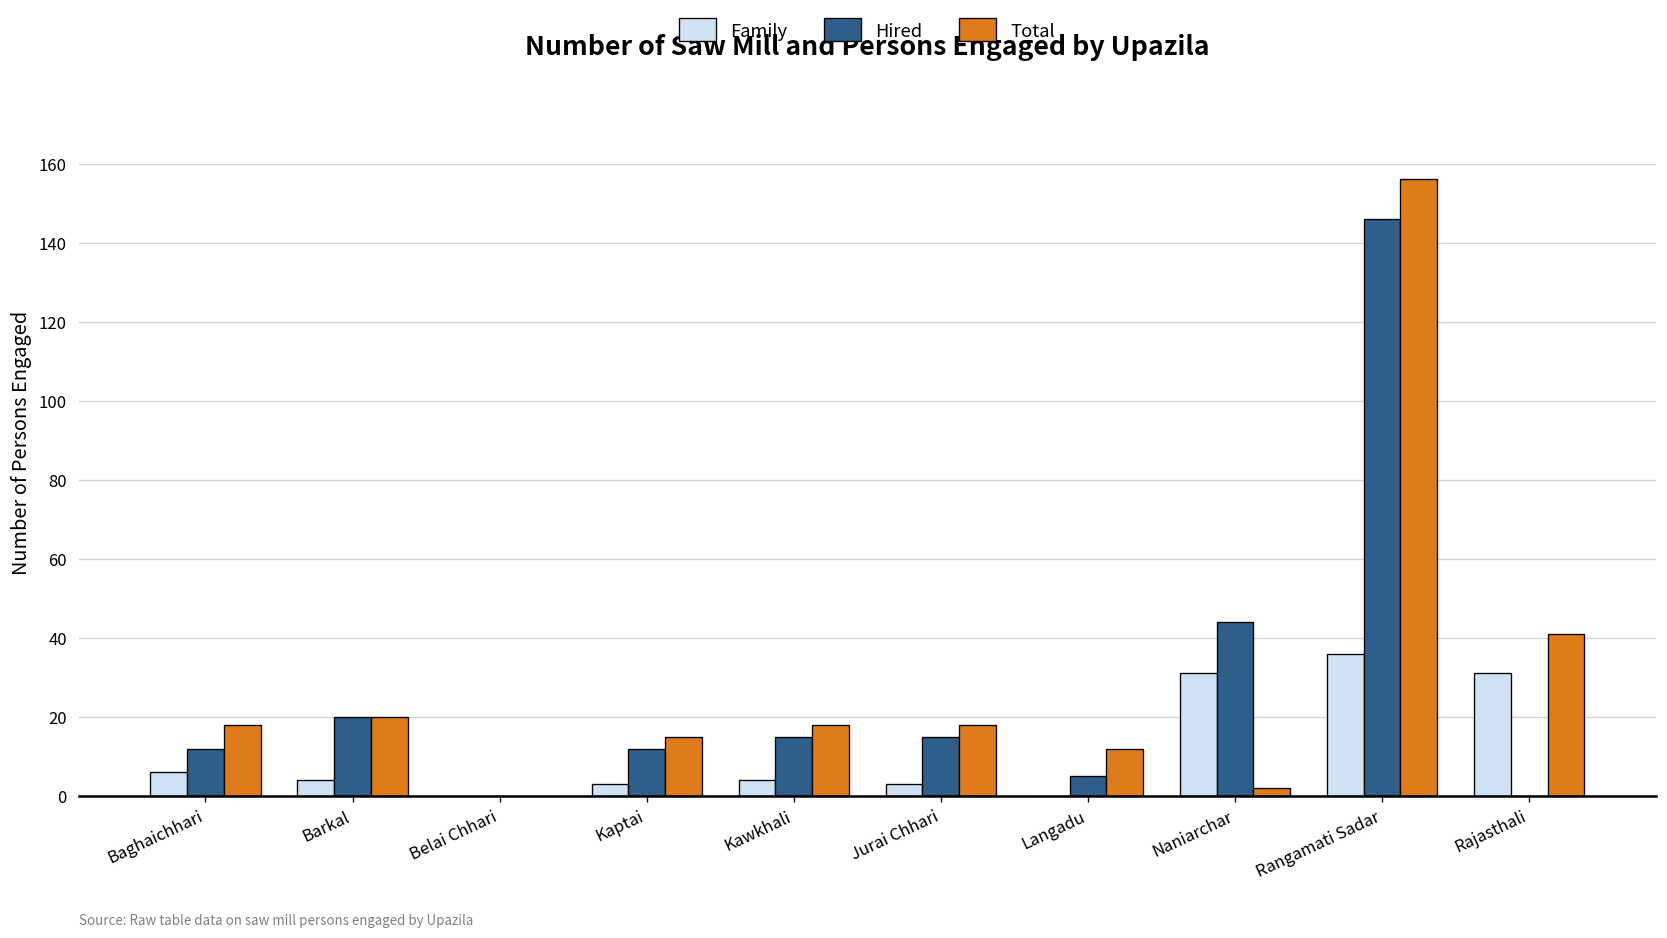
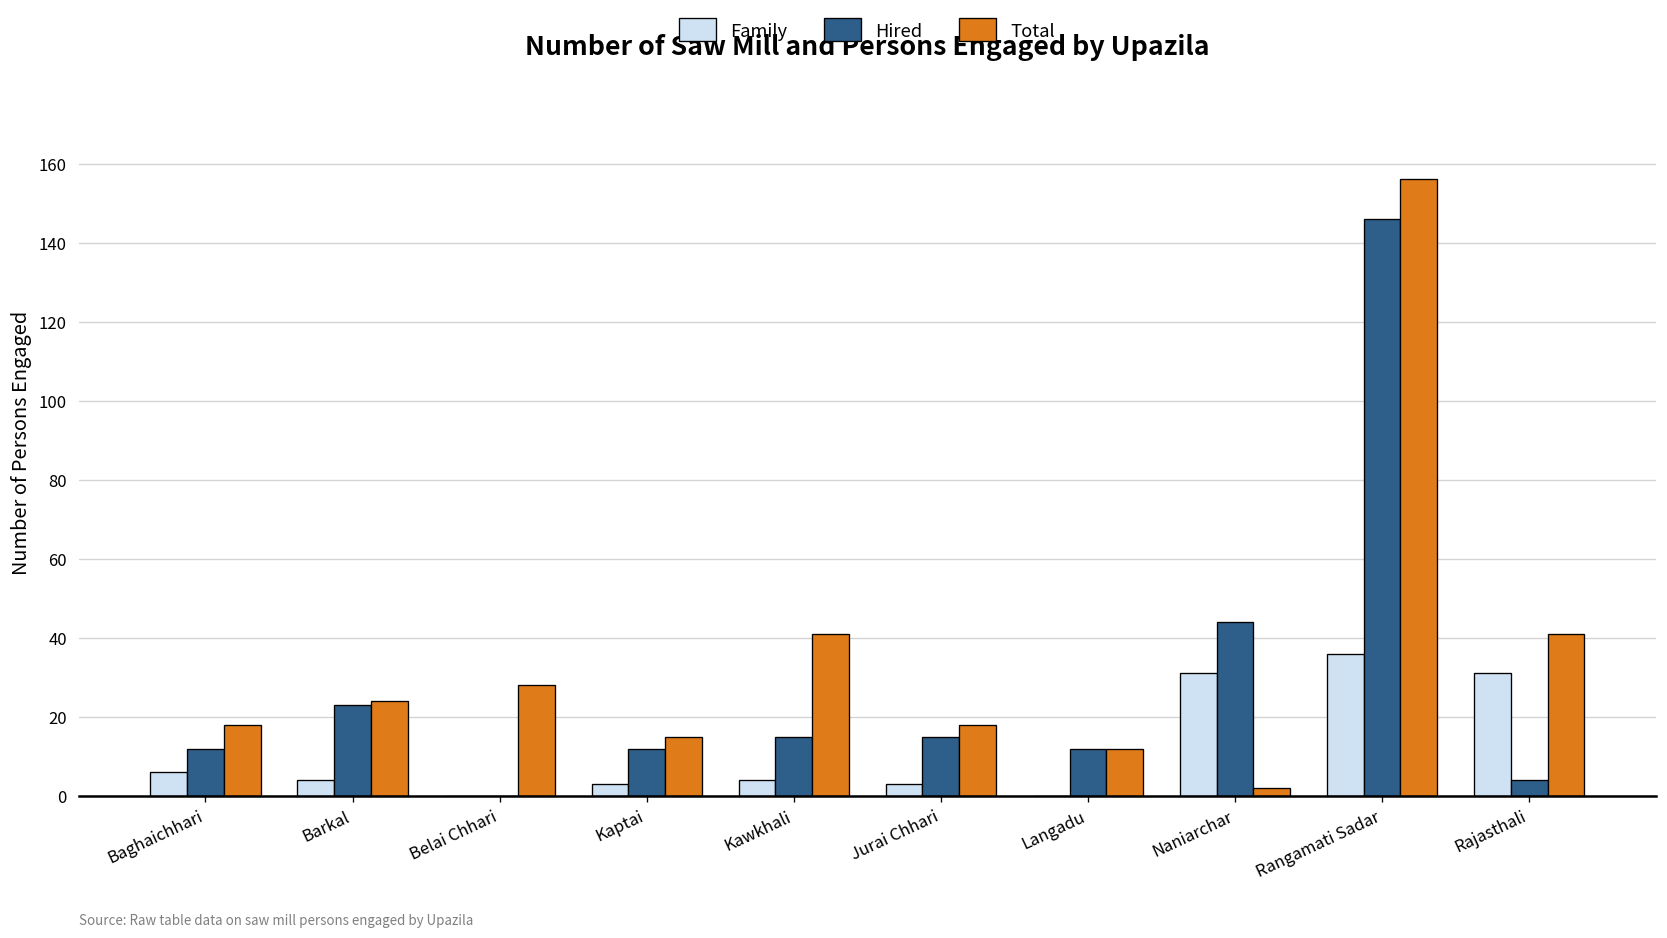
Hired, Barkal: 20 -> 23
Total, Barkal: 20 -> 24
Total, Belai Chhari: 0 -> 28
Total, Kawkhali: 18 -> 41
Hired, Langadu: 5 -> 12
Hired, Rajasthali: 0 -> 4
